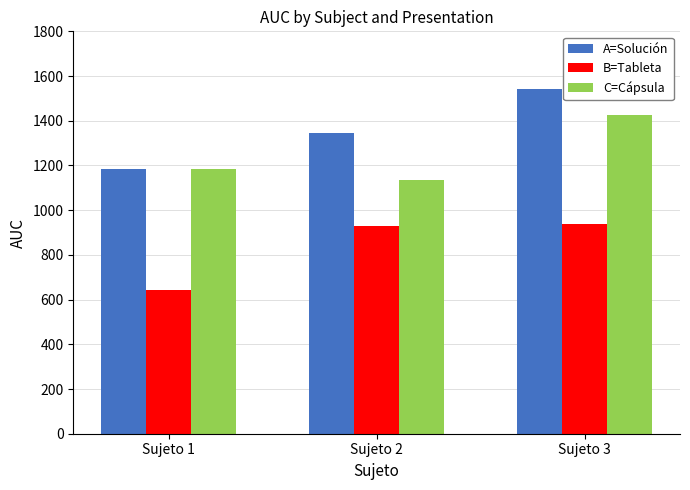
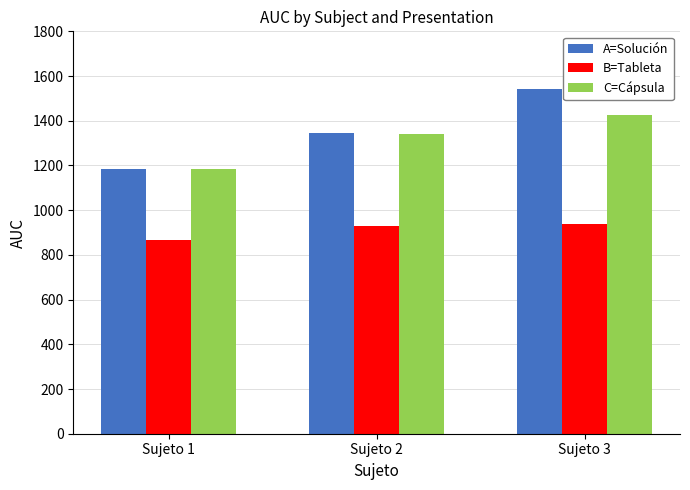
B=Tableta, Sujeto 1: 640 -> 870
C=Cápsula, Sujeto 2: 1140 -> 1340
